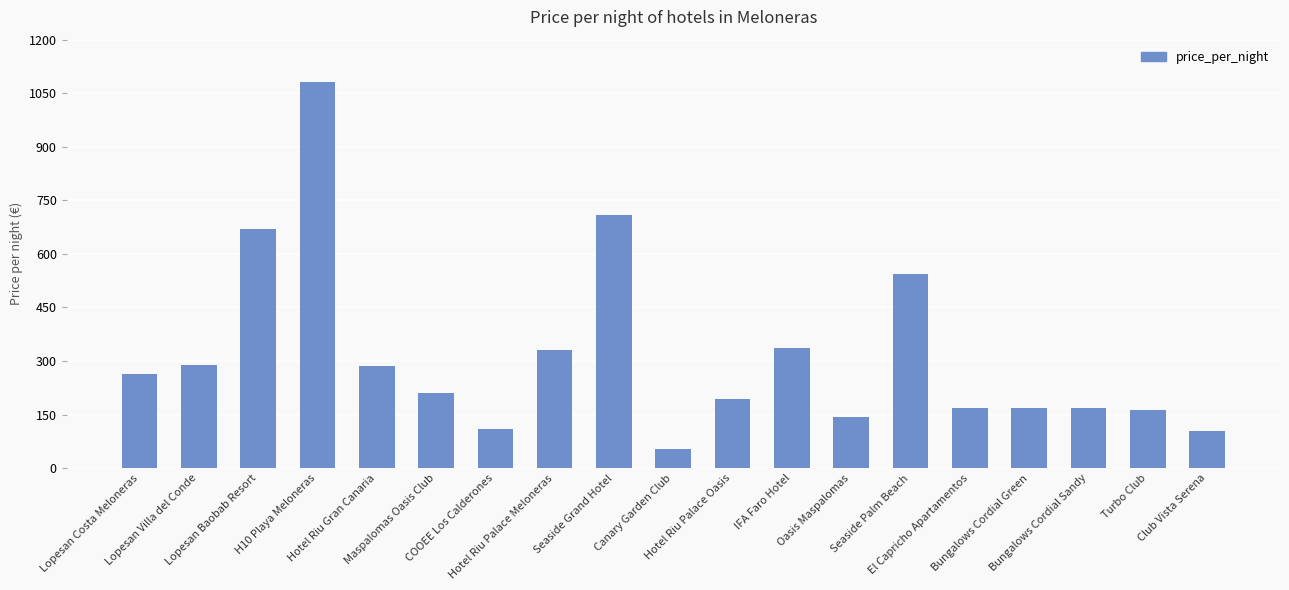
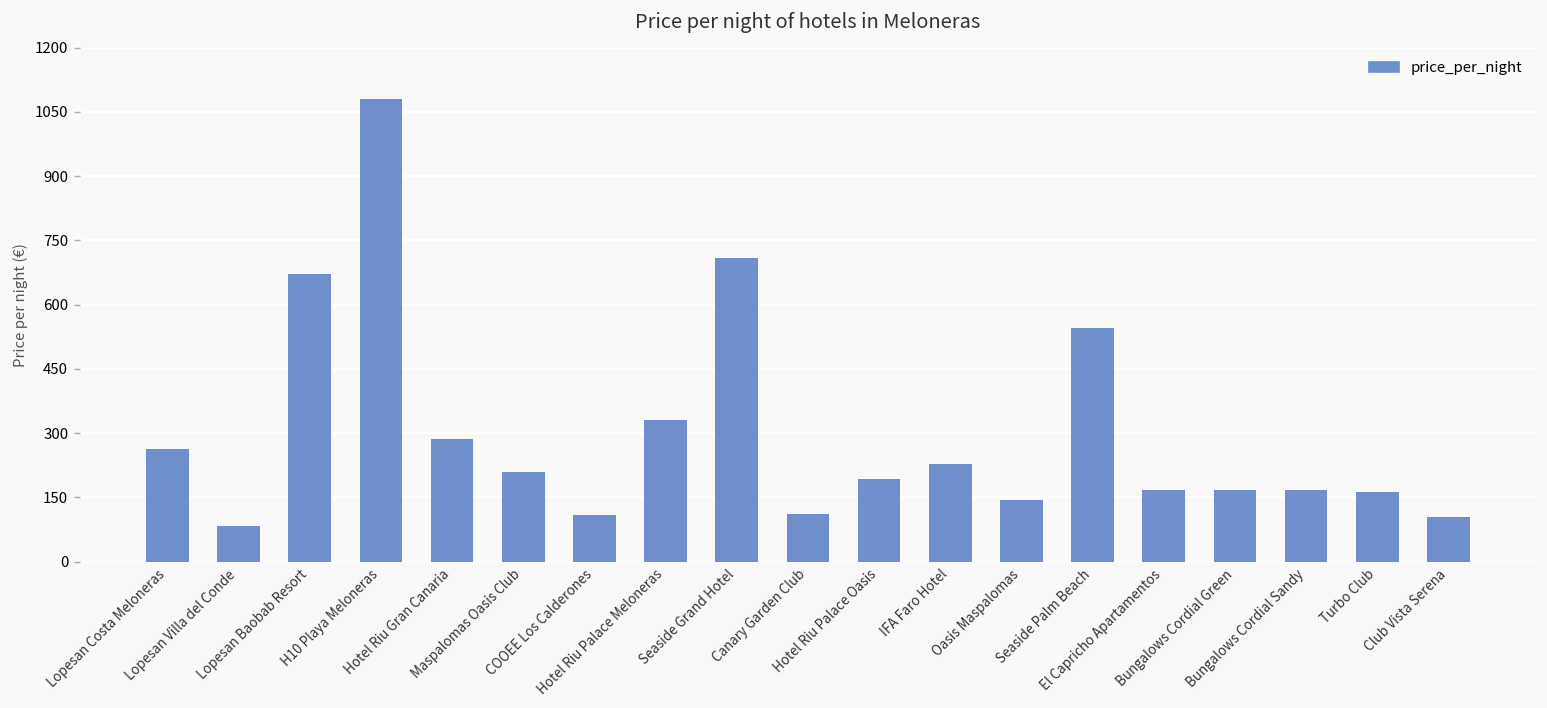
Lopesan Villa del Conde: 290 -> 80
Canary Garden Club: 50 -> 110
IFA Faro Hotel: 340 -> 230
